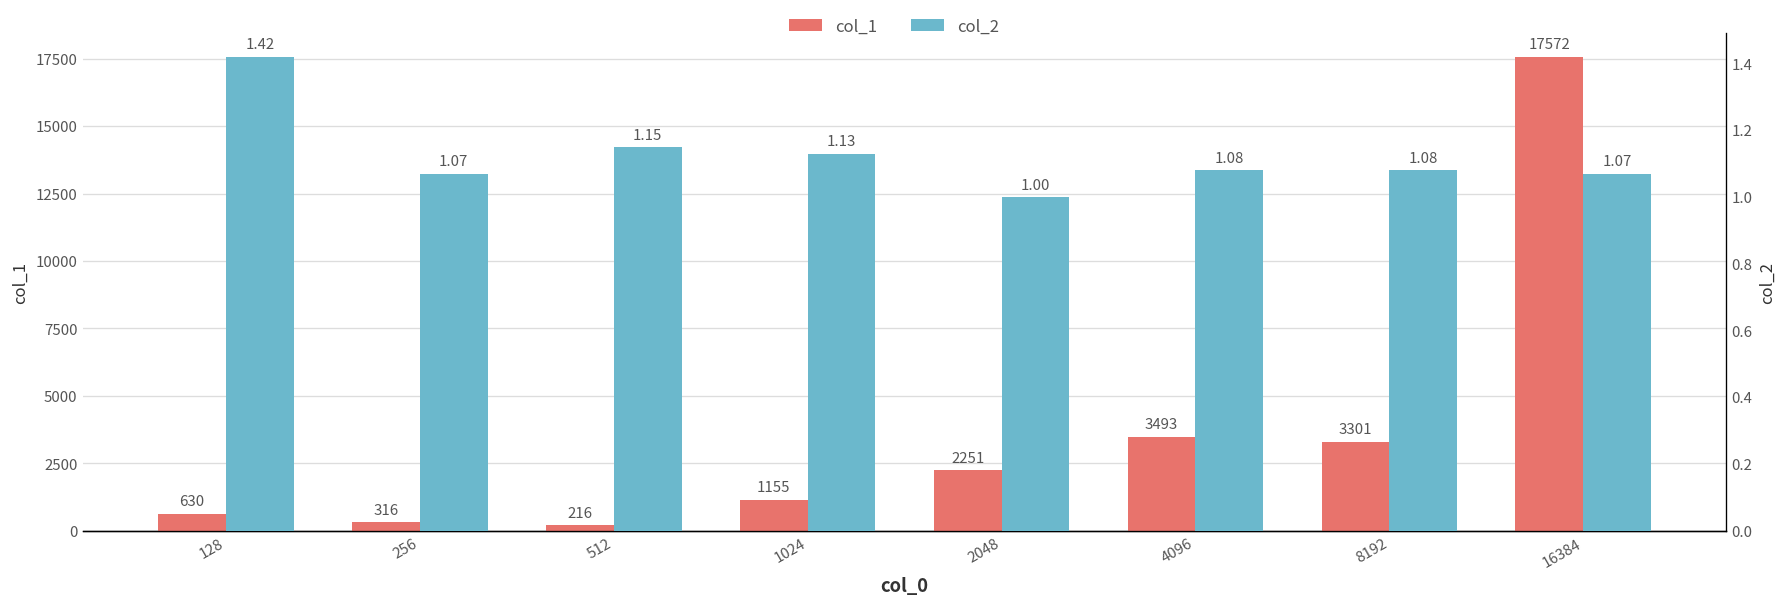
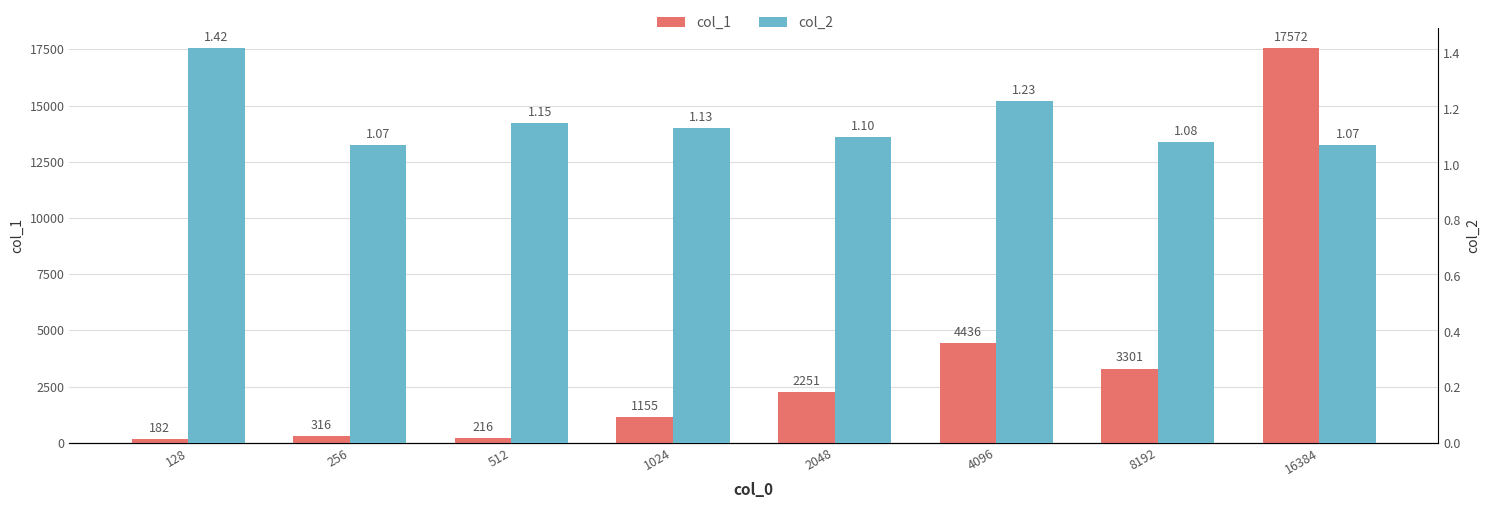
col_1, 128: 630 -> 182
col_1, 4096: 3493 -> 4436
col_2, 2048: 1.00 -> 1.10
col_2, 4096: 1.08 -> 1.23
